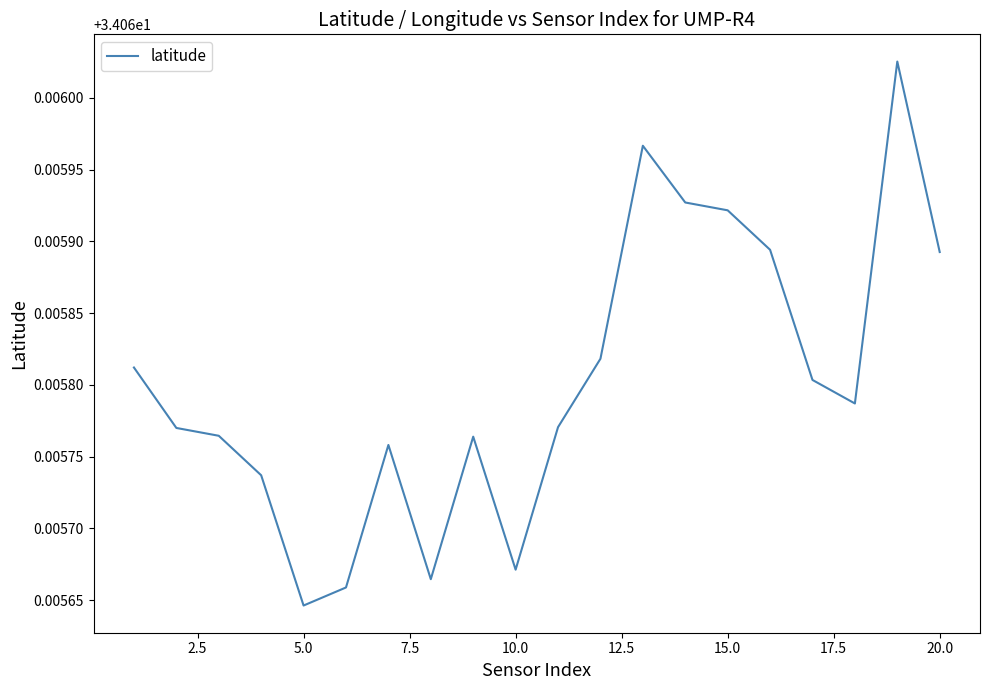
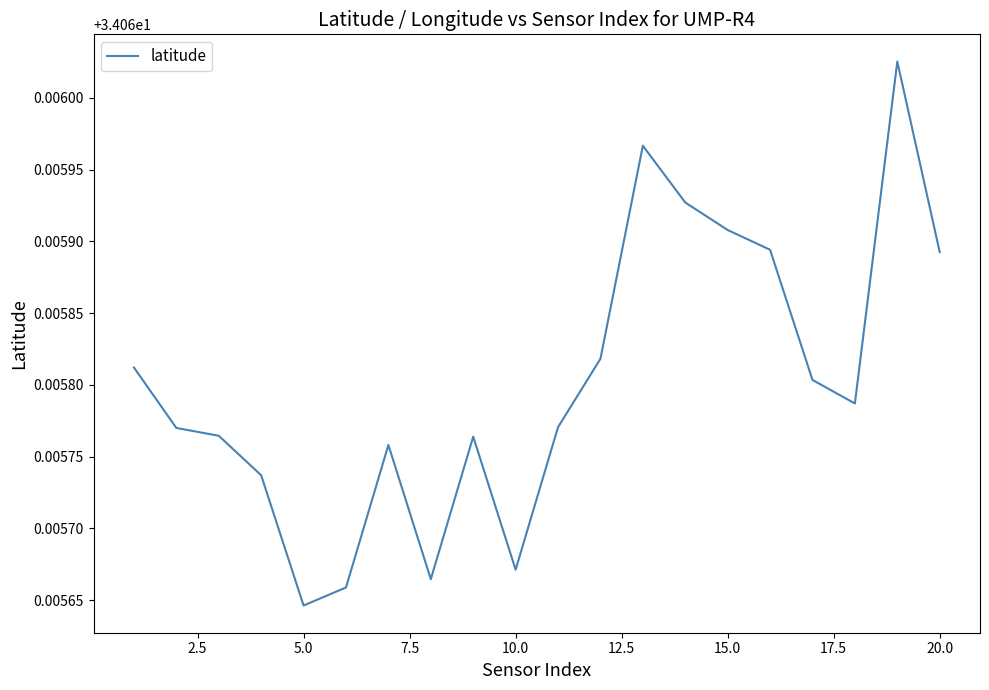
15.0: 34.065922 -> 34.065908
